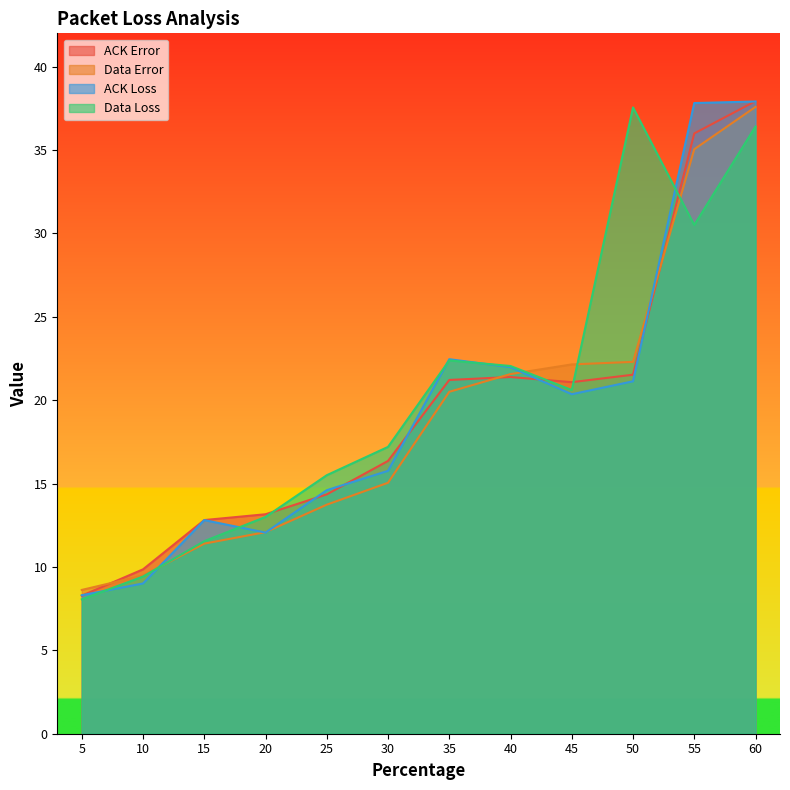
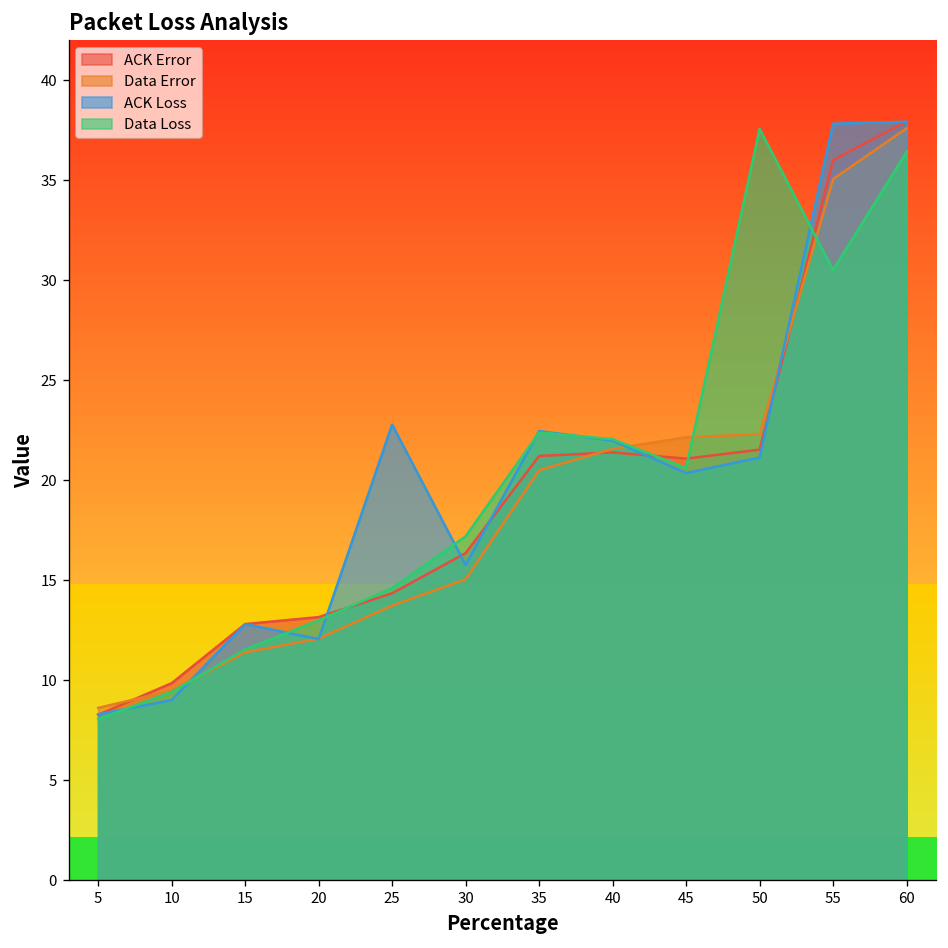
ACK Loss, 25: 14.6 -> 22.8
Data Loss, 25: 15.5 -> 14.6
